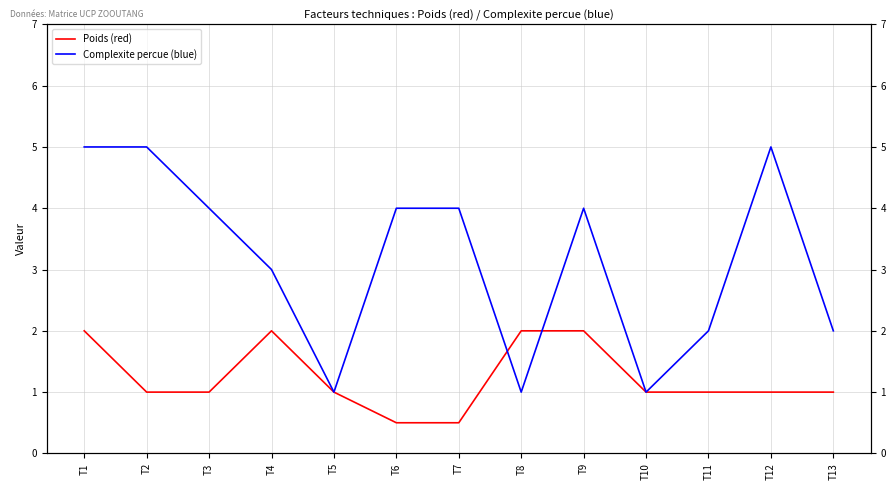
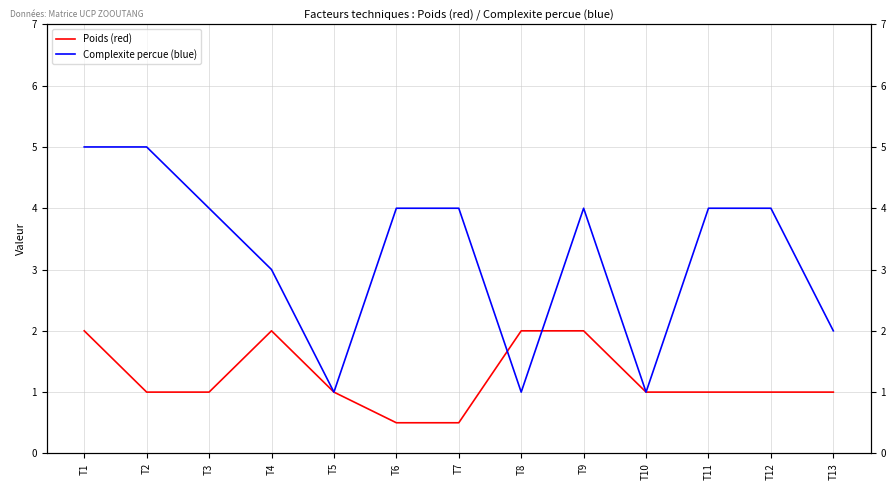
Complexite percue (blue), T11: 2 -> 4
Complexite percue (blue), T12: 5 -> 4
